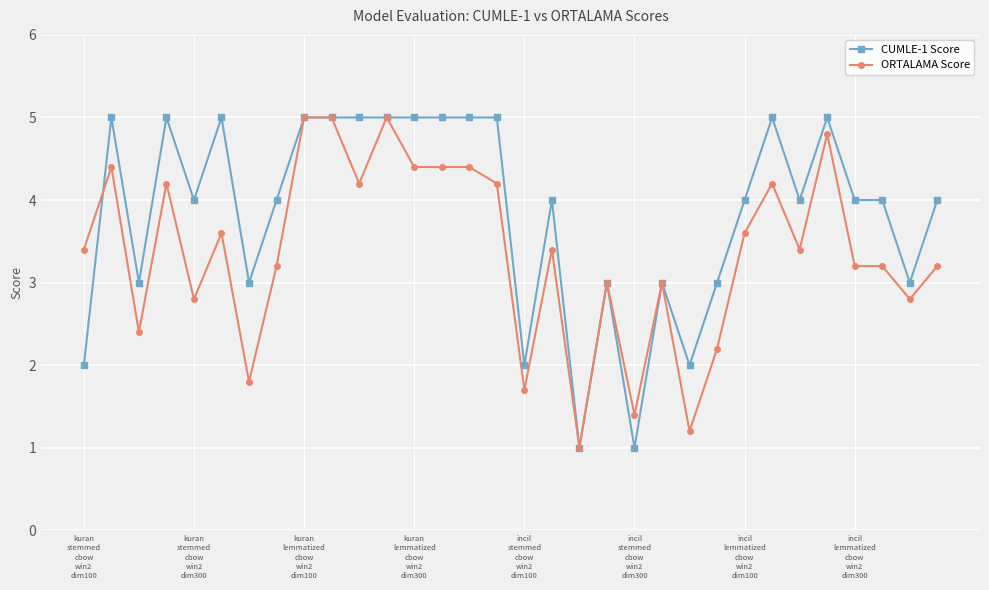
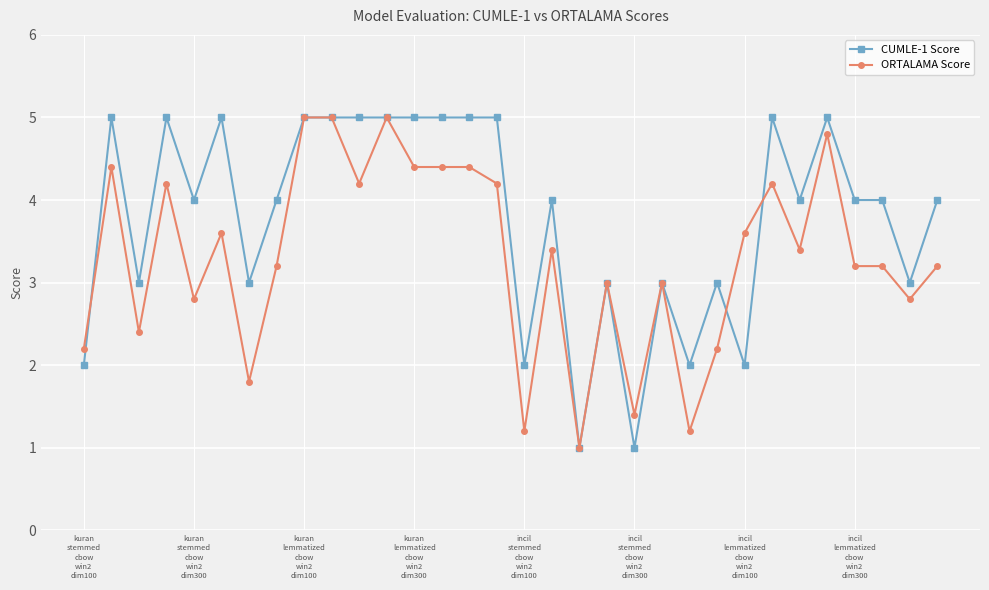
ORTALAMA Score, kuran stemmed cbow win2 dim100: 3.4 -> 2.2
ORTALAMA Score, incil stemmed cbow win2 dim100: 1.7 -> 1.2
CUMLE-1 Score, incil lemmatized cbow win2 dim100: 4 -> 2
